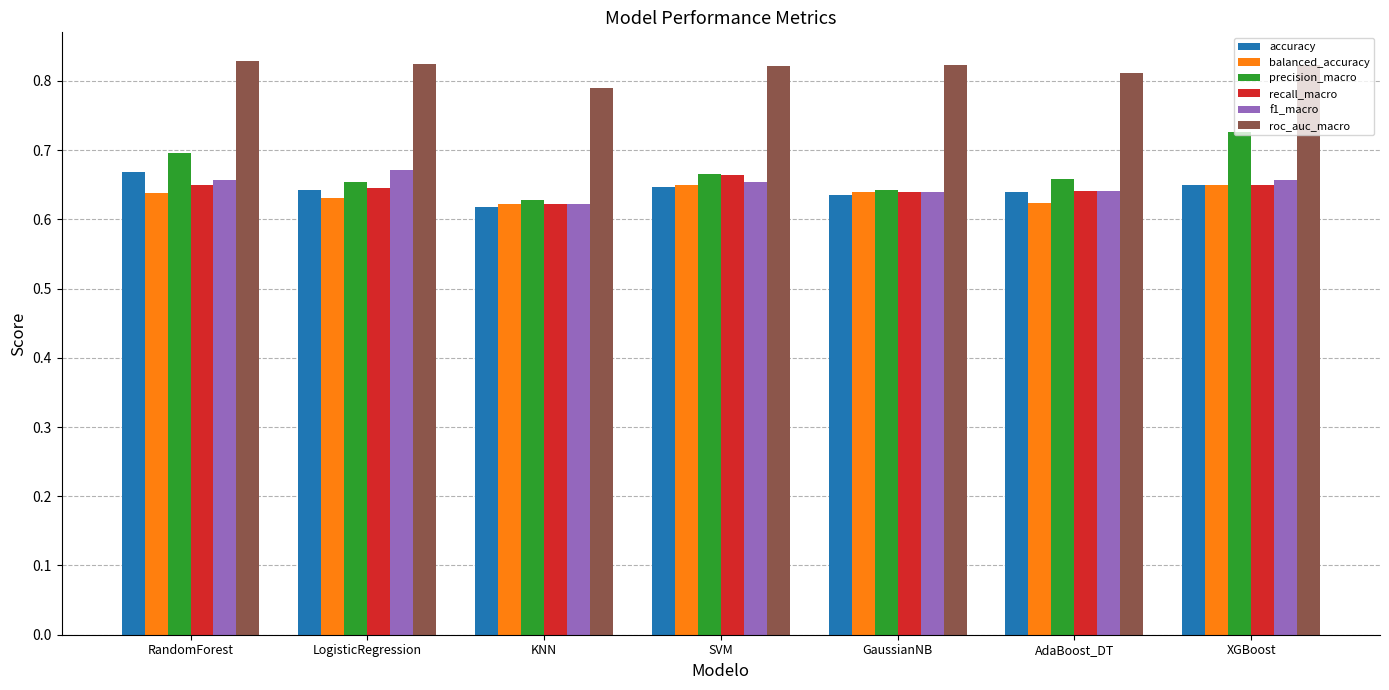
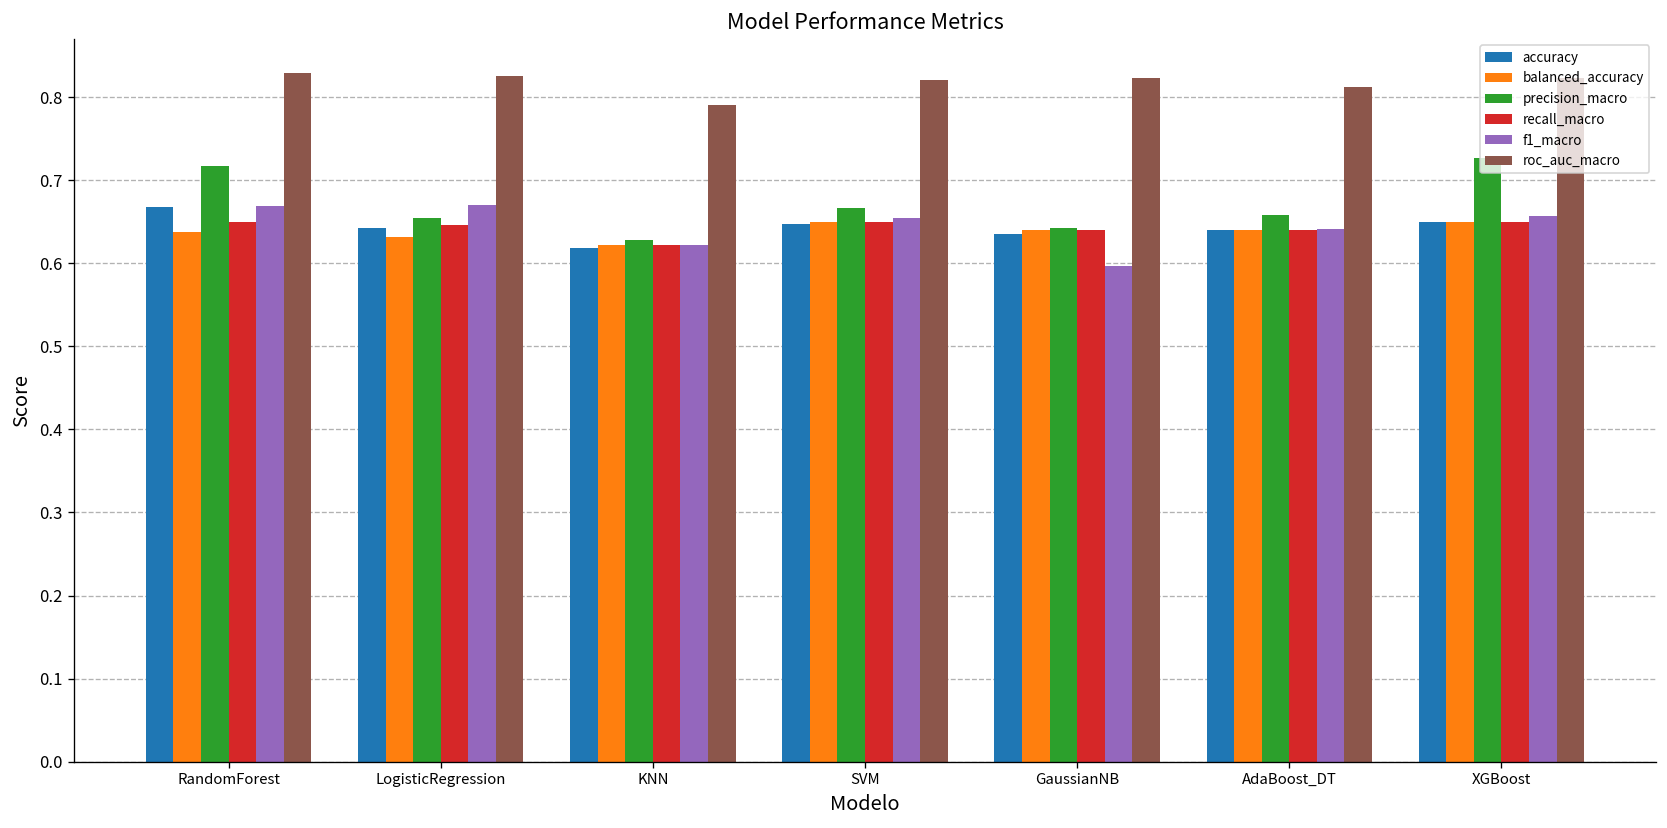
precision_macro, RandomForest: 0.70 -> 0.72
f1_macro, RandomForest: 0.66 -> 0.67
recall_macro, SVM: 0.66 -> 0.65
f1_macro, GaussianNB: 0.64 -> 0.60
balanced_accuracy, AdaBoost_DT: 0.62 -> 0.64
